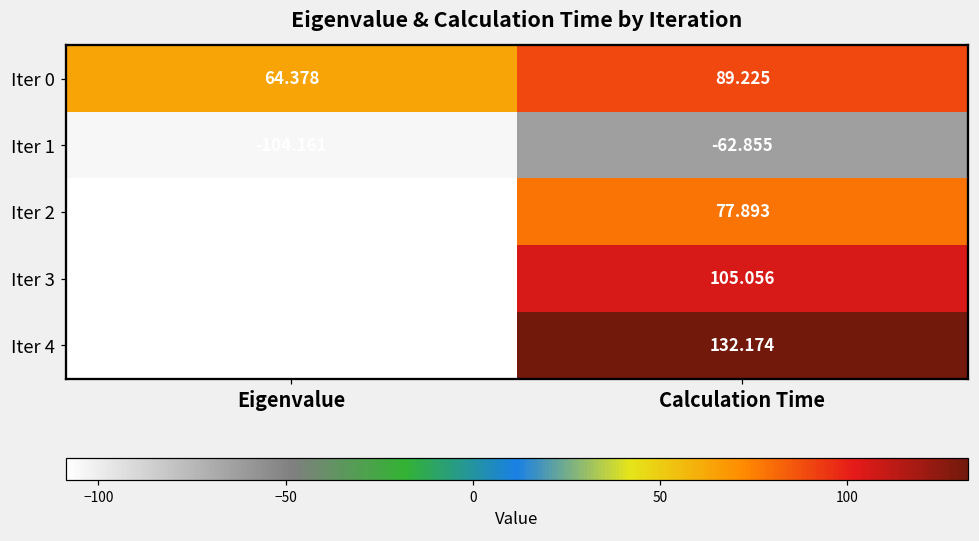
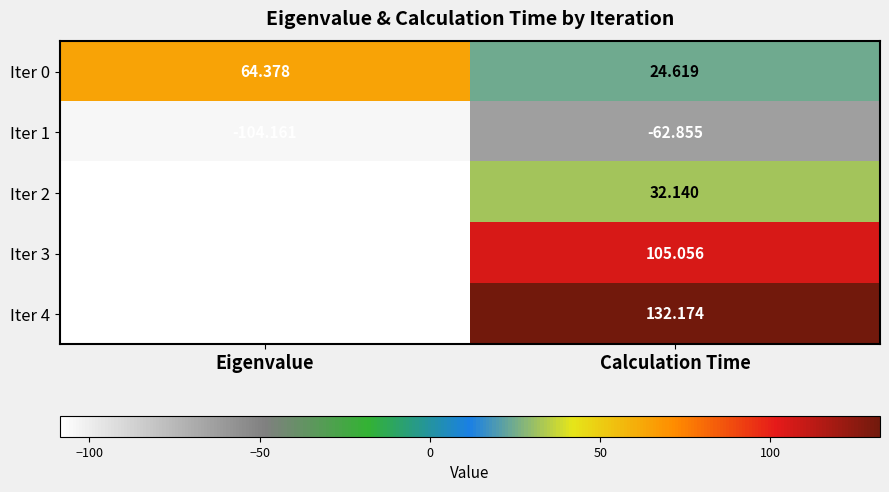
Iter 0, Calculation Time: 89.225 -> 24.619
Iter 2, Calculation Time: 77.893 -> 32.140
